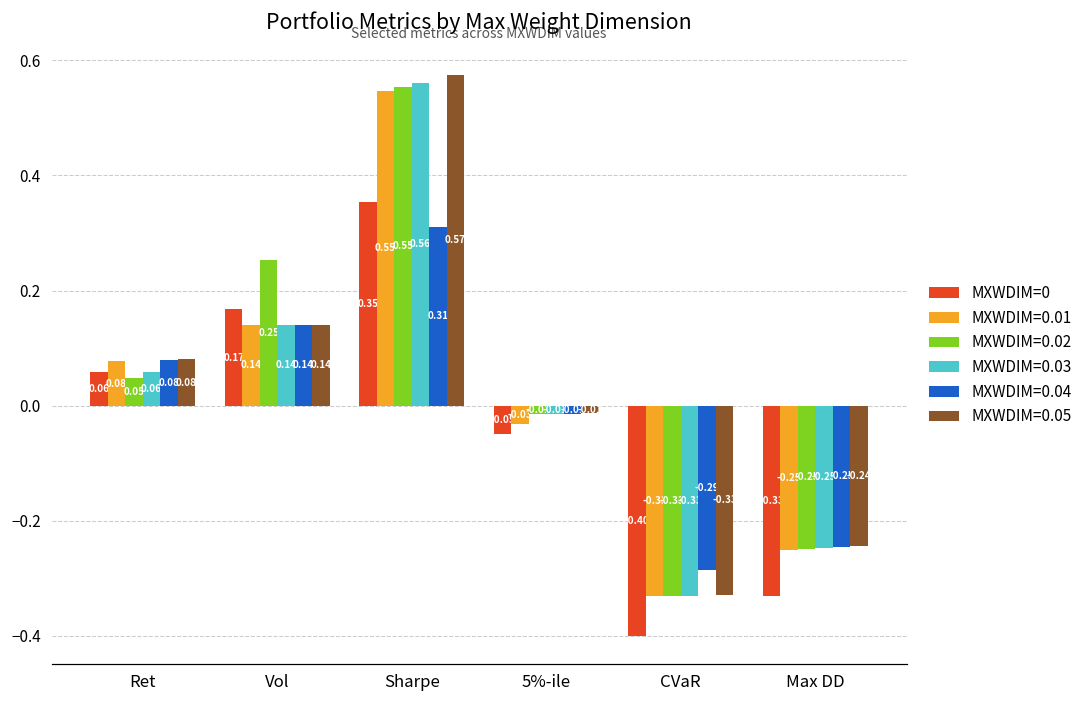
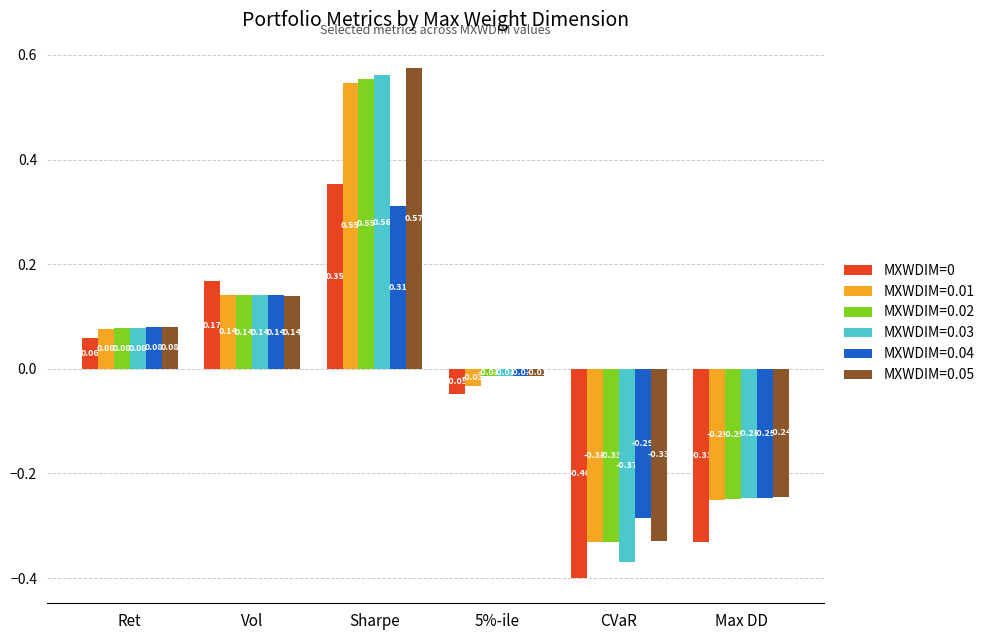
MXWDIM=0.02, Ret: 0.05 -> 0.08
MXWDIM=0.03, Ret: 0.06 -> 0.08
MXWDIM=0.02, Vol: 0.25 -> 0.14
MXWDIM=0.03, CVaR: -0.33 -> -0.37
